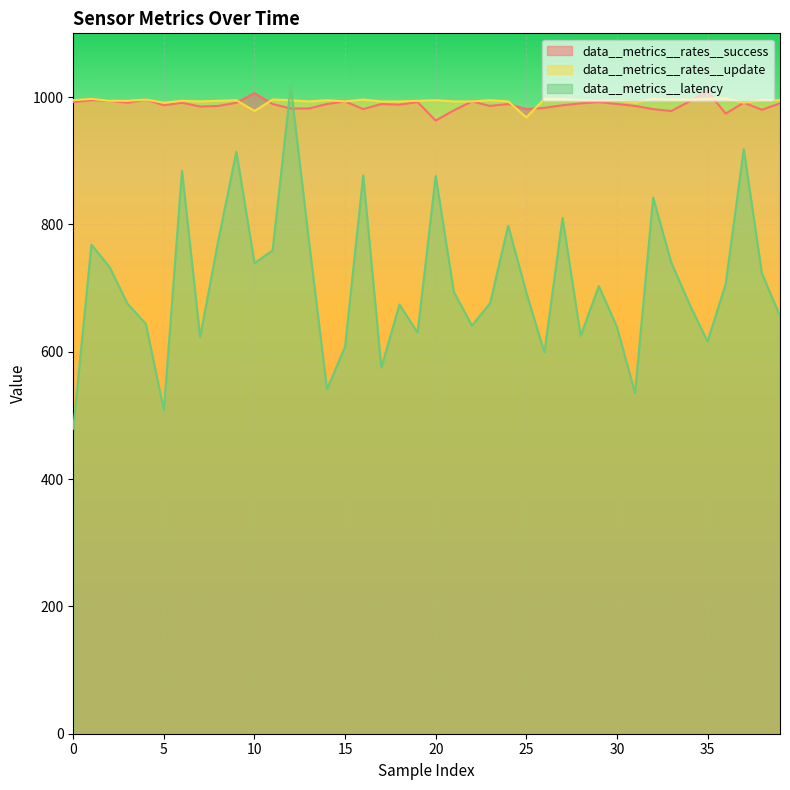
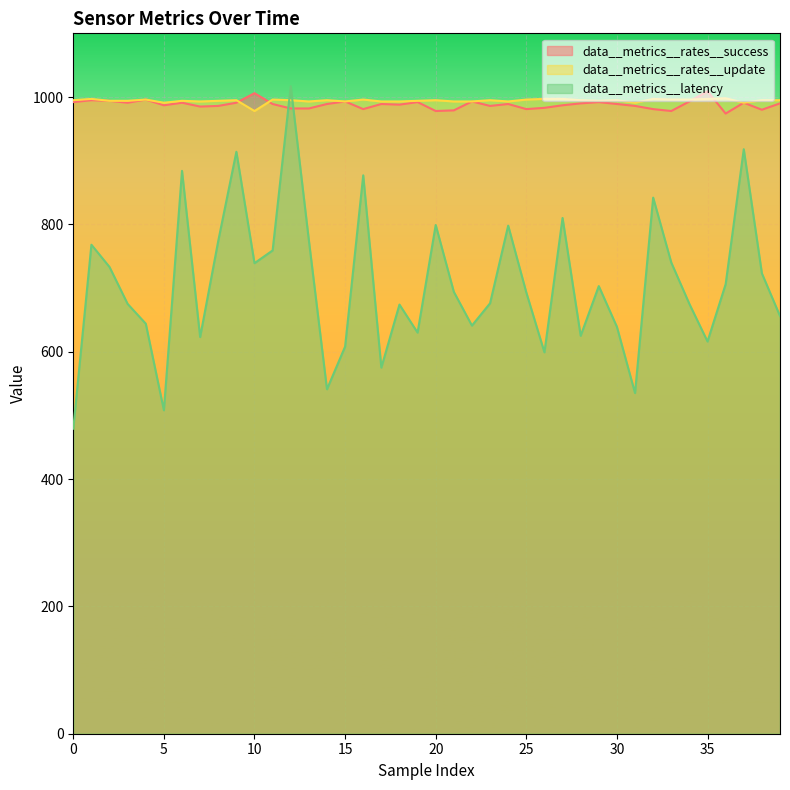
data__metrics__rates__success, 20: 960 -> 980
data__metrics__latency, 20: 880 -> 800
data__metrics__rates__update, 25: 970 -> 1000
